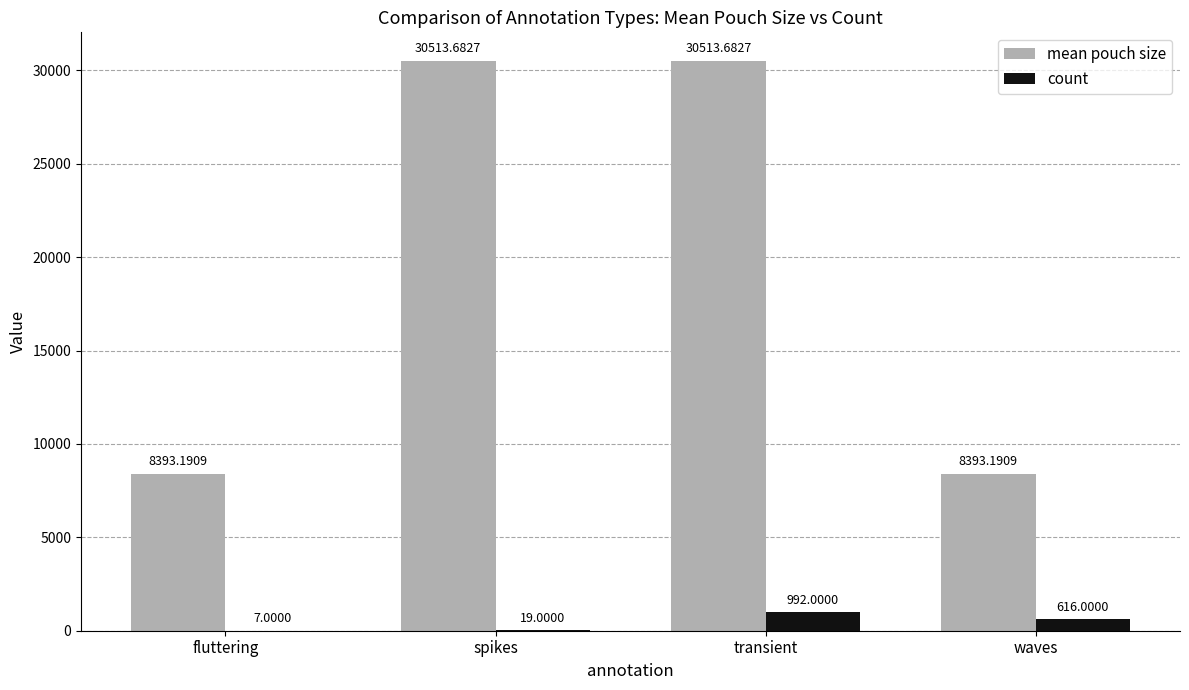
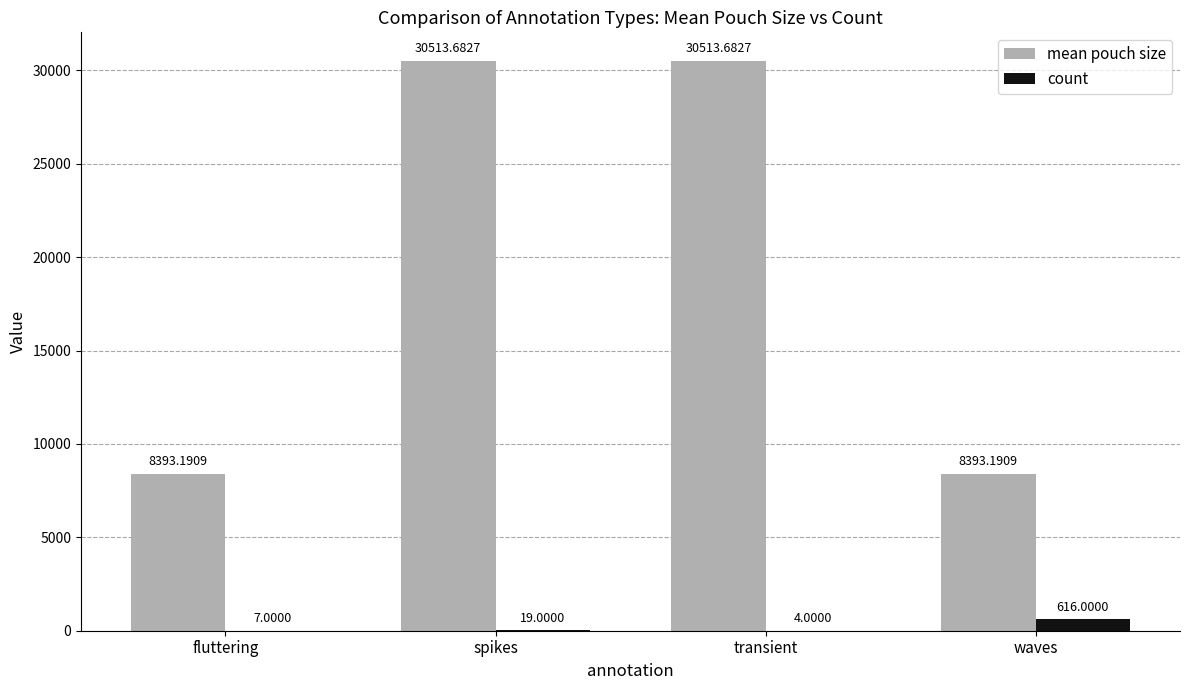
count, transient: 992.0000 -> 4.0000
